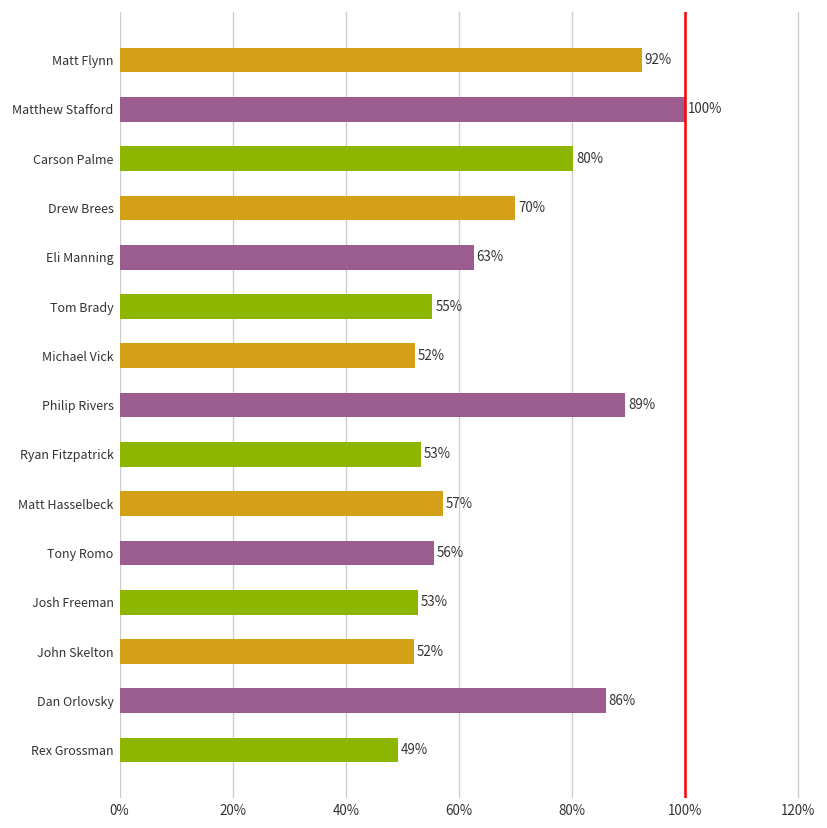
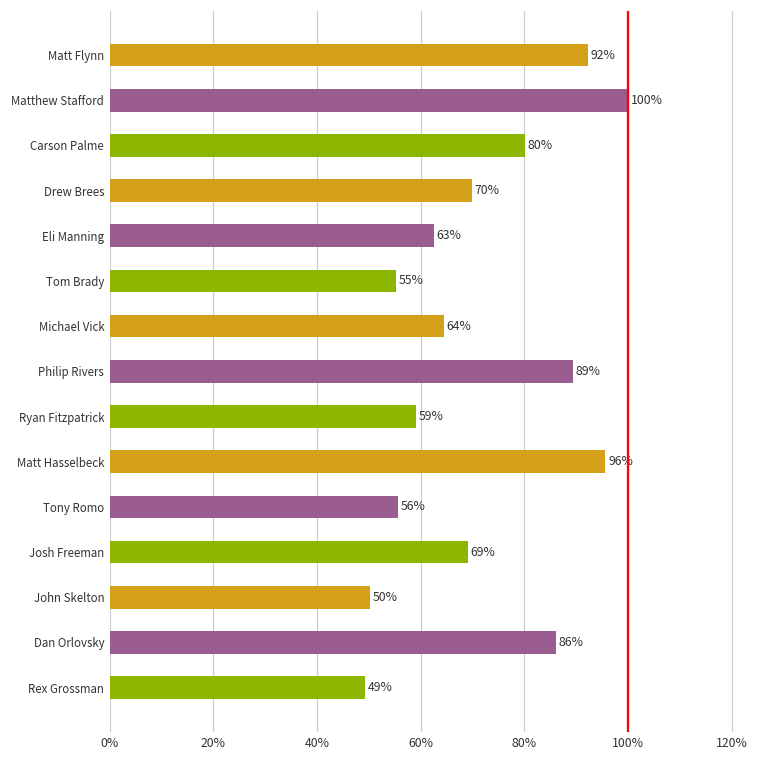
Michael Vick: 52% -> 64%
Ryan Fitzpatrick: 53% -> 59%
Matt Hasselbeck: 57% -> 96%
Josh Freeman: 53% -> 69%
John Skelton: 52% -> 50%
